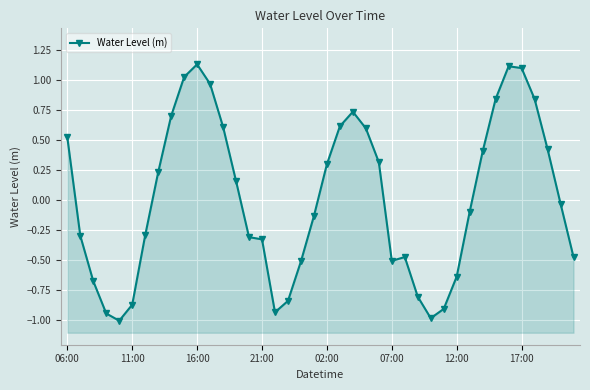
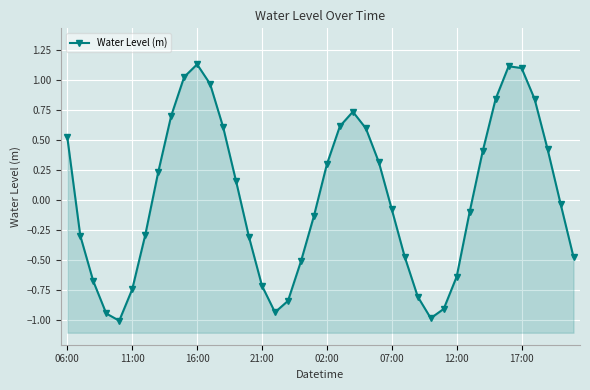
11:00: -0.87 -> -0.74
21:00: -0.33 -> -0.71
07:00: -0.51 -> -0.08
